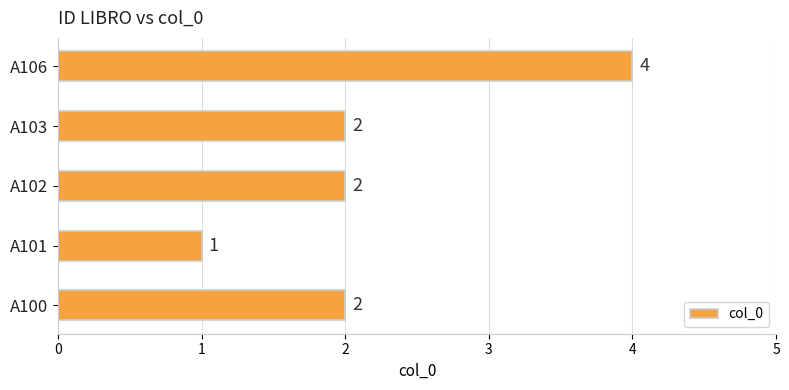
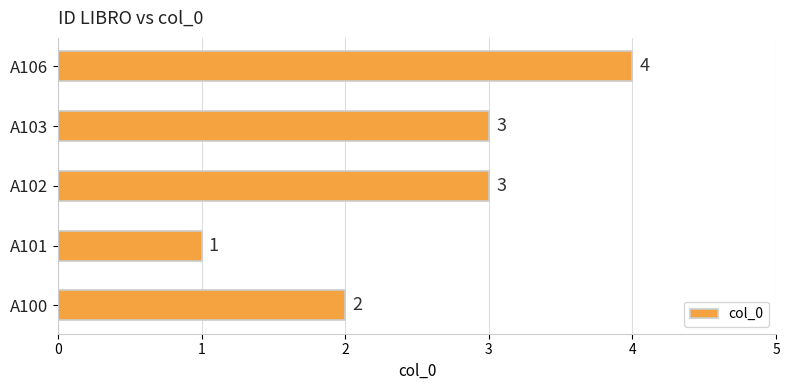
A103: 2 -> 3
A102: 2 -> 3
